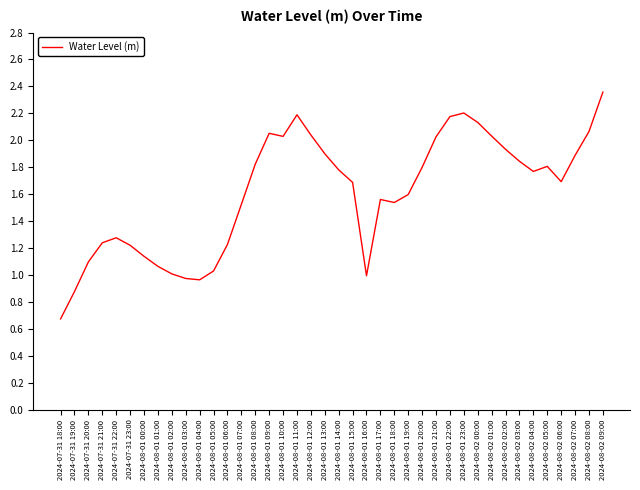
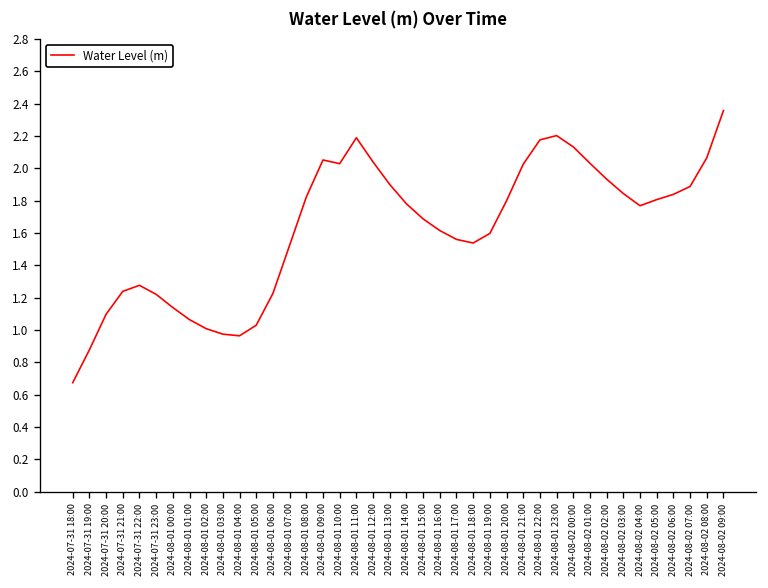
2024-08-01 16:00: 0.99 -> 1.62
2024-08-02 06:00: 1.69 -> 1.84
